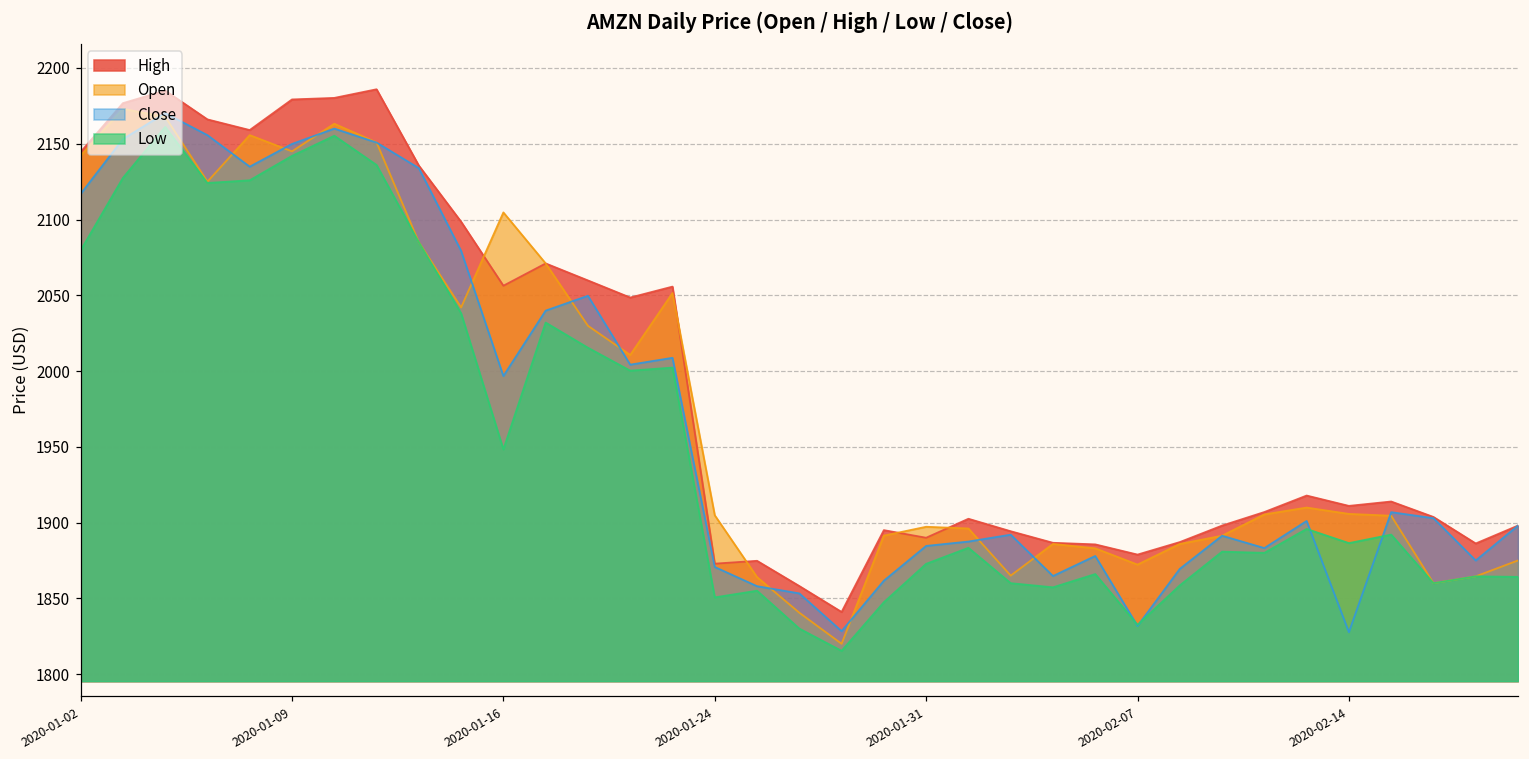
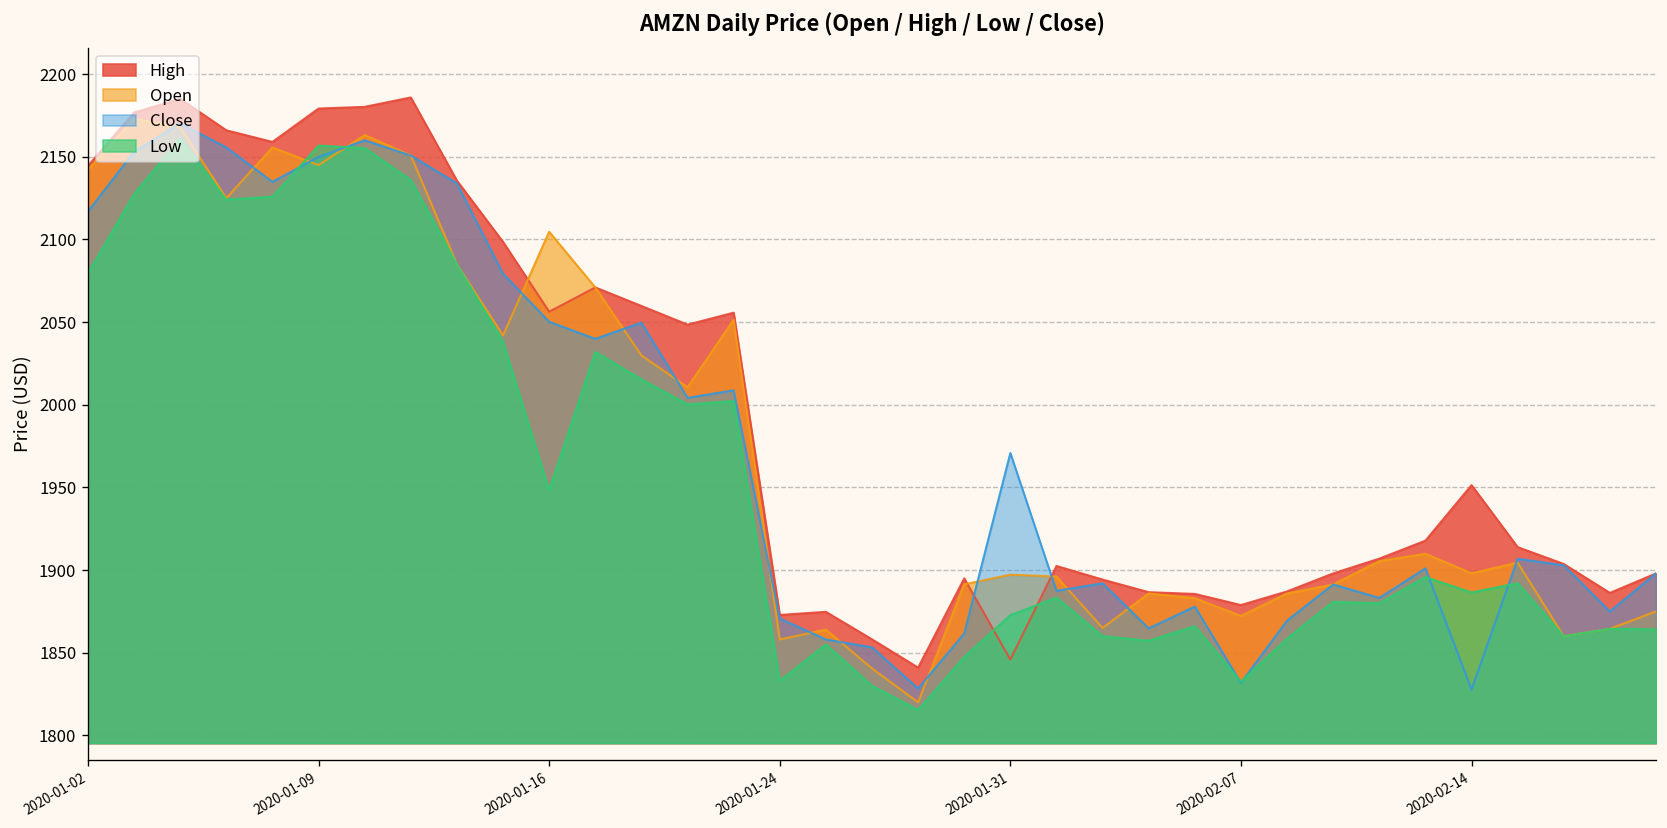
Low, 2020-01-09: 2142 -> 2157
Close, 2020-01-16: 1997 -> 2050
Open, 2020-01-24: 1905 -> 1858
Low, 2020-01-24: 1851 -> 1833
High, 2020-01-31: 1890 -> 1846
Close, 2020-01-31: 1885 -> 1971
High, 2020-02-14: 1911 -> 1951
Open, 2020-02-14: 1906 -> 1898
